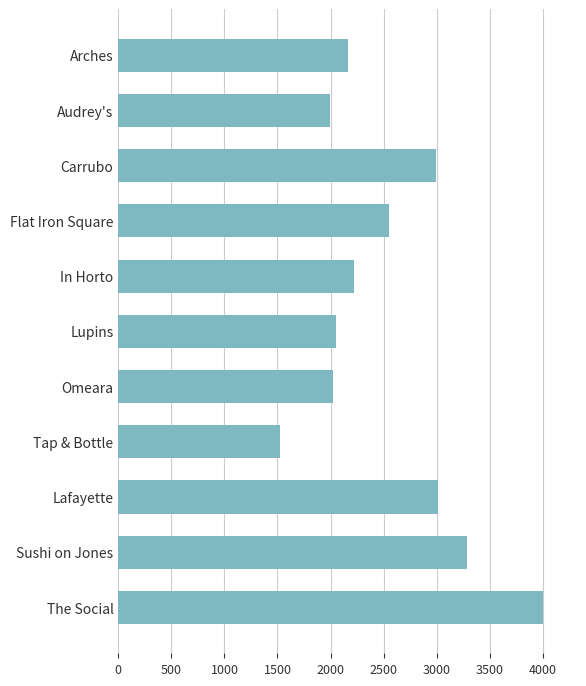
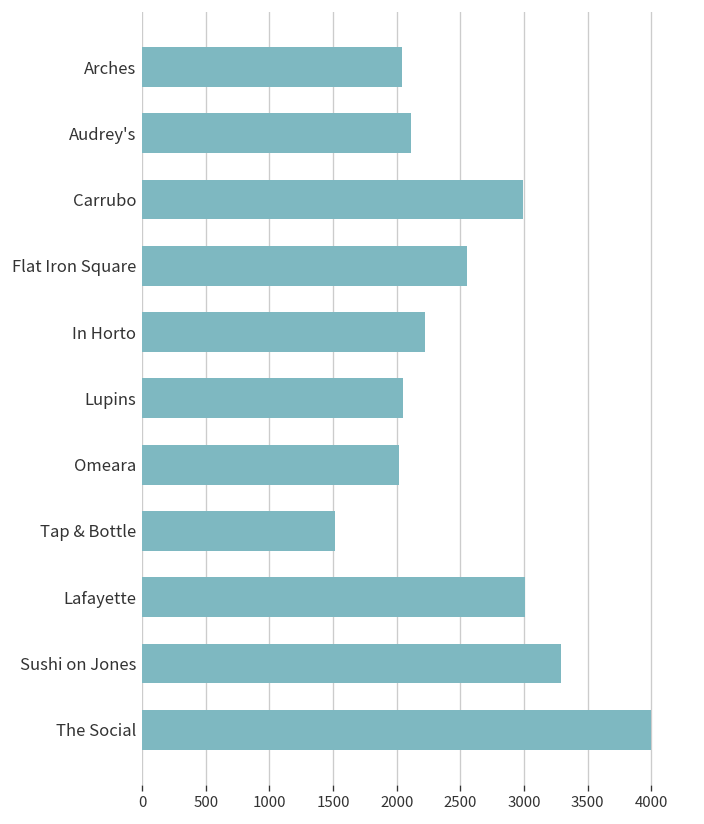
Arches: 2160 -> 2040
Audrey's: 1990 -> 2110
